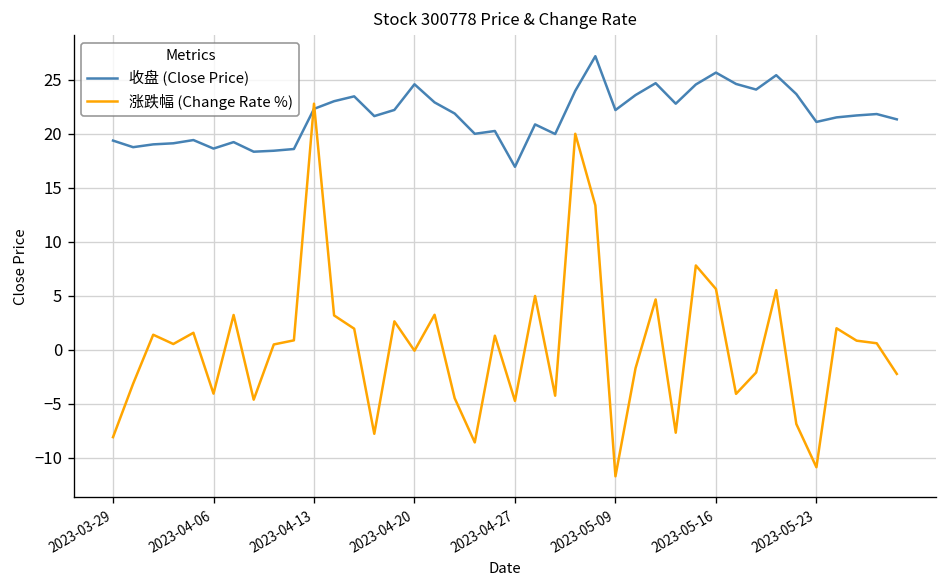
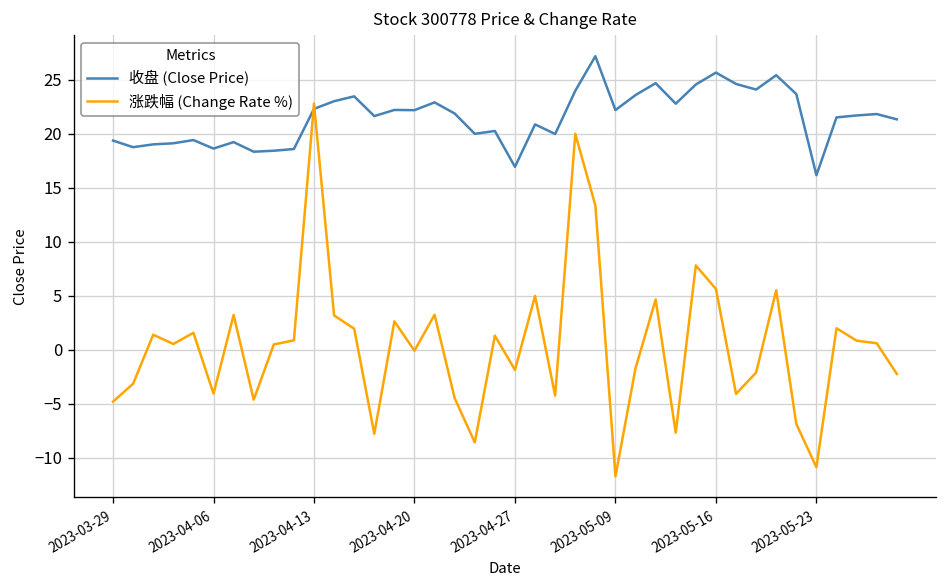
涨跌幅 (Change Rate %), 2023-03-29: -8 -> -5
收盘 (Close Price), 2023-04-20: 25 -> 22
涨跌幅 (Change Rate %), 2023-04-27: -5 -> -2
收盘 (Close Price), 2023-05-23: 21 -> 16
